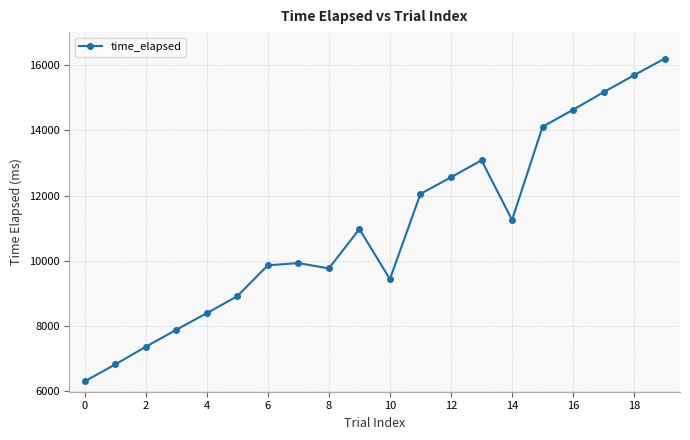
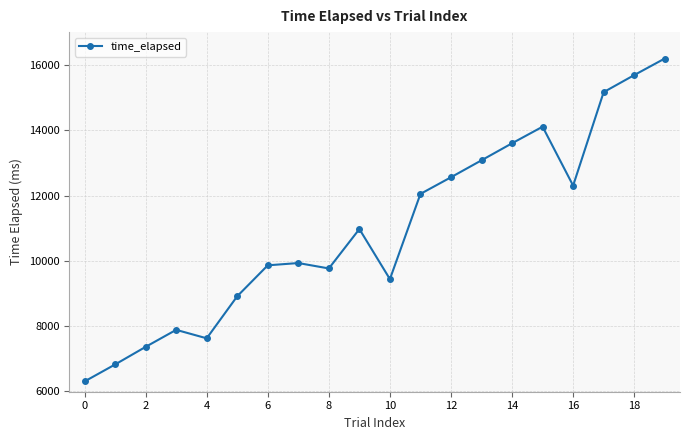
4: 8400 -> 7600
14: 11300 -> 13600
16: 14600 -> 12300
